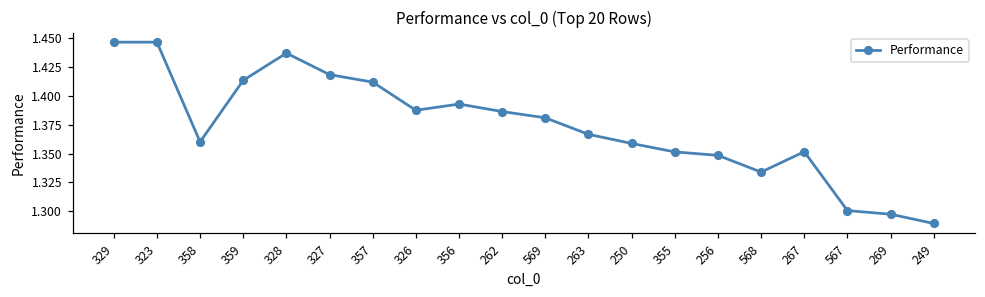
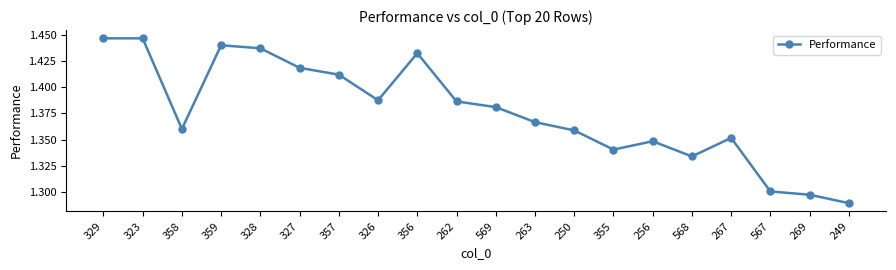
359: 1.413 -> 1.440
356: 1.393 -> 1.432
355: 1.351 -> 1.340
